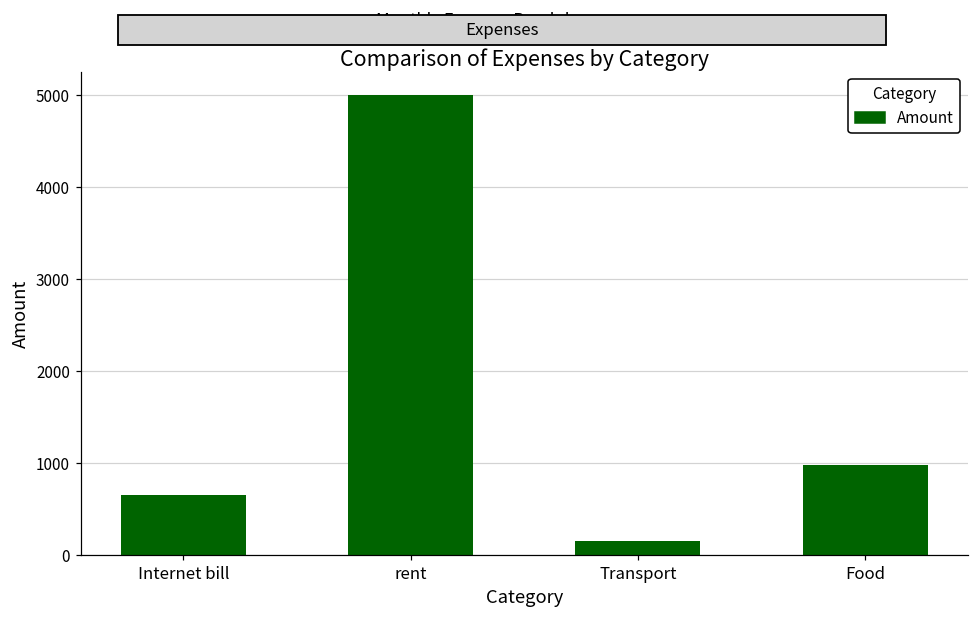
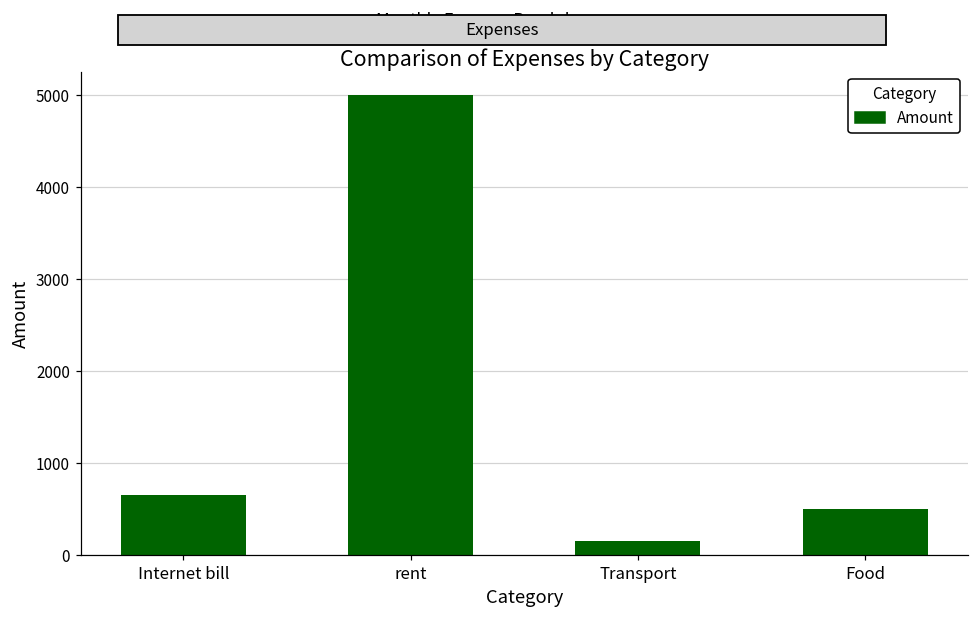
Food: 1000 -> 500
